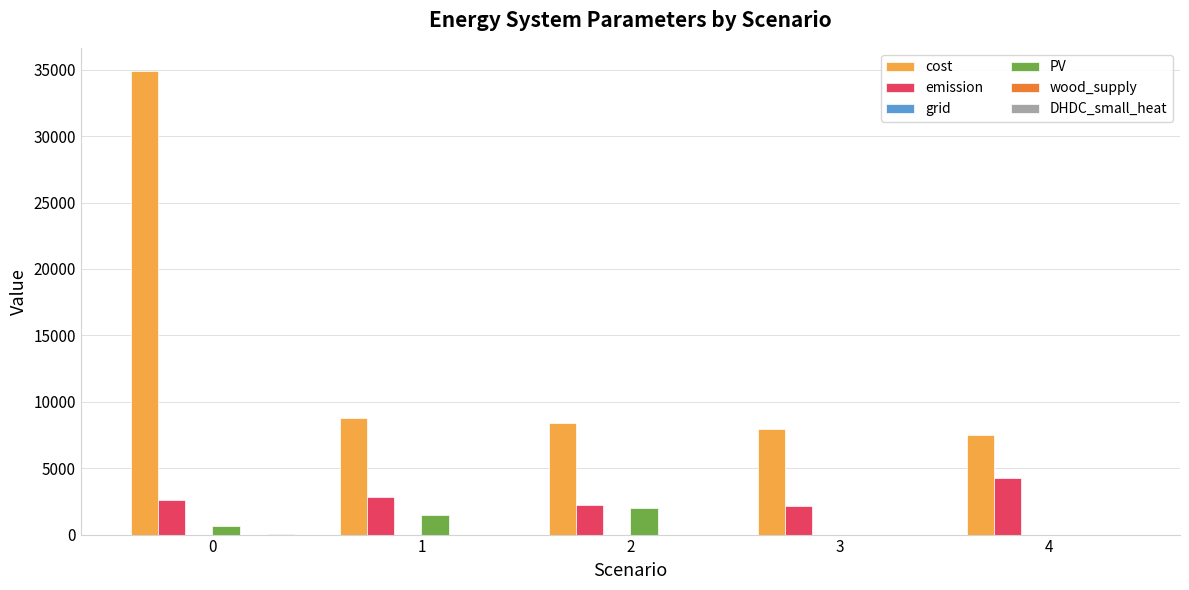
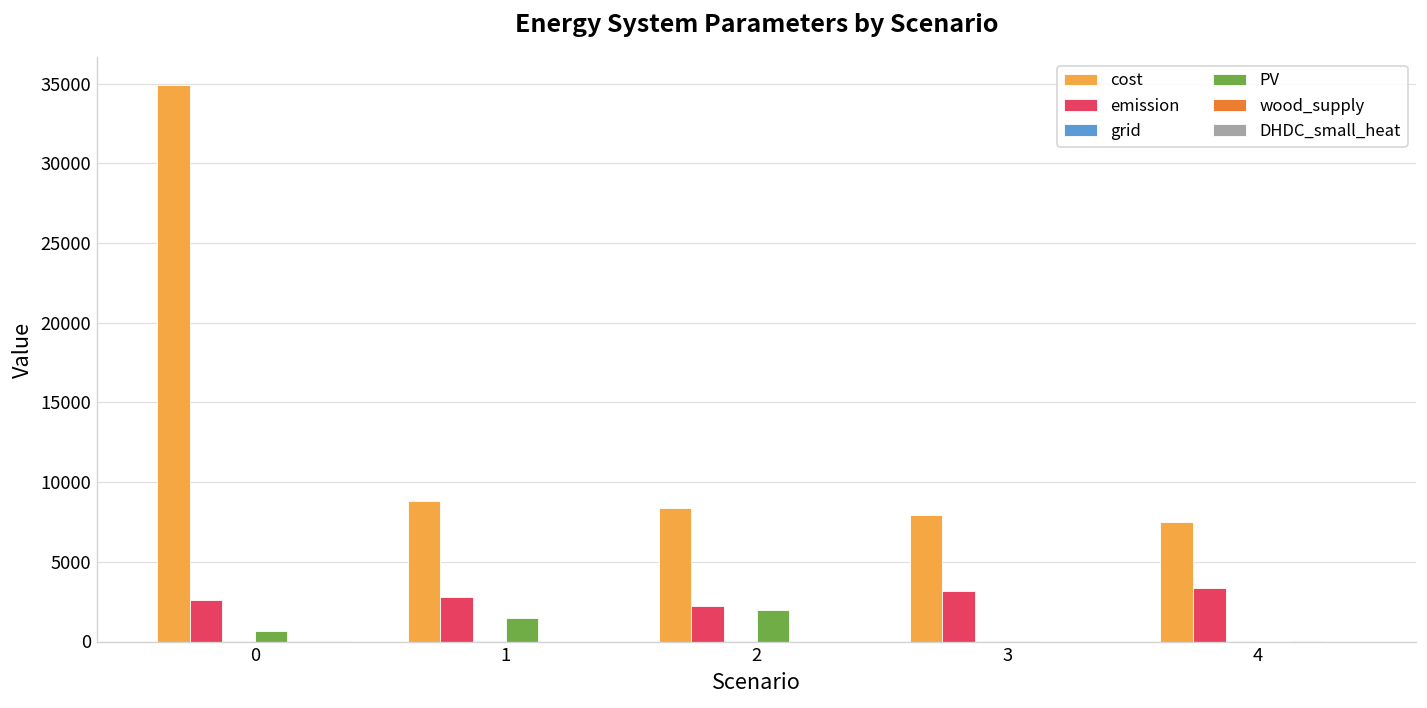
emission, 3: 2100 -> 3200
emission, 4: 4300 -> 3300
